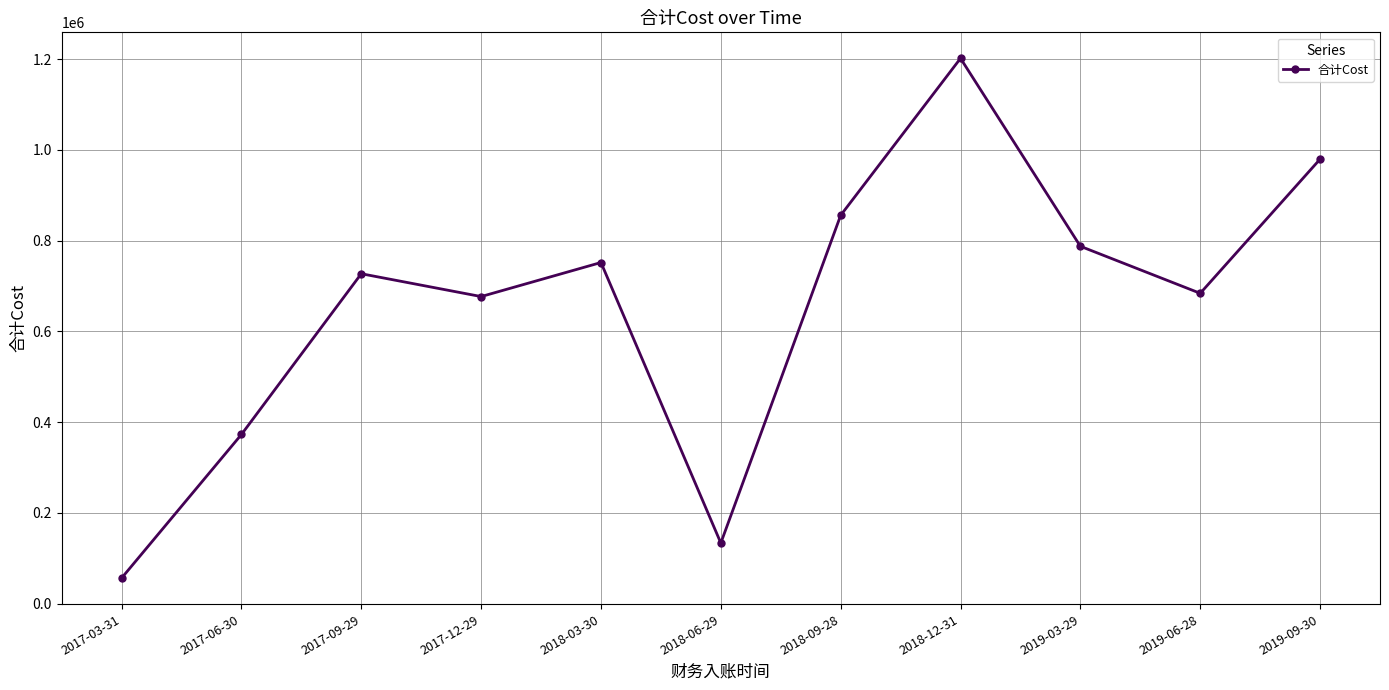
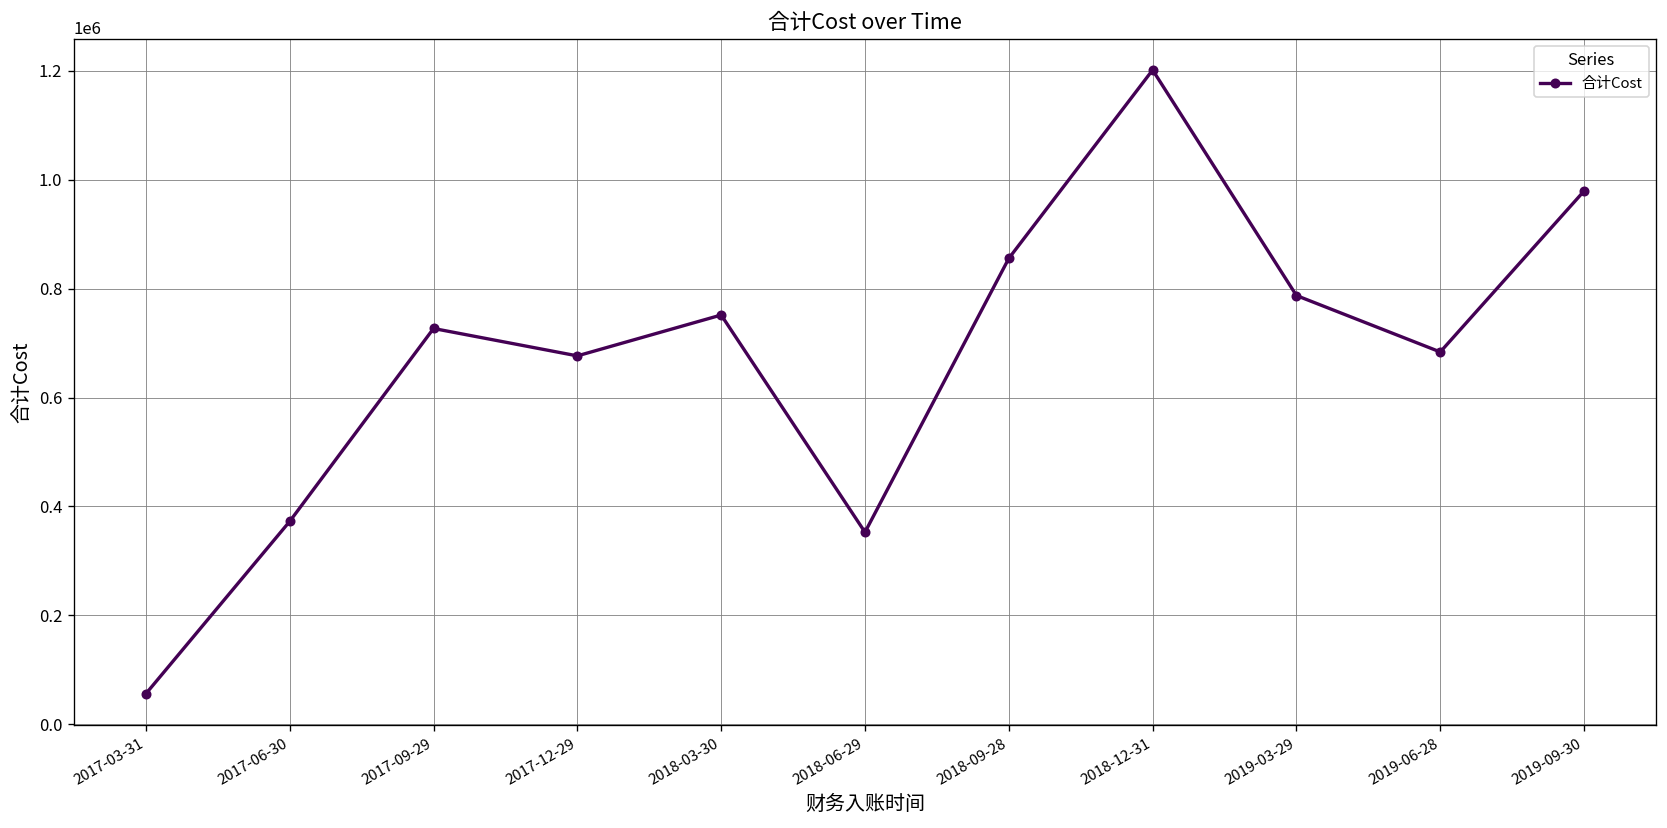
2018-06-29: 130000 -> 350000
